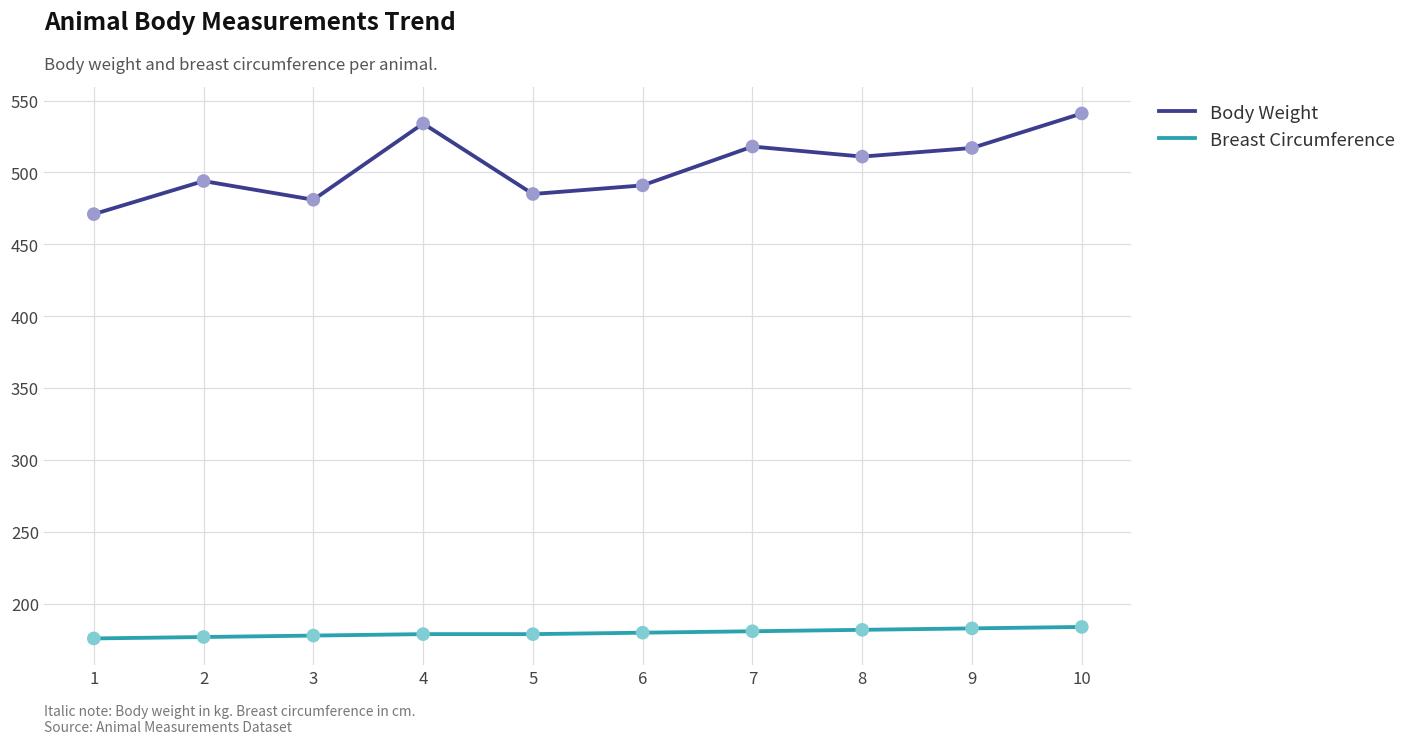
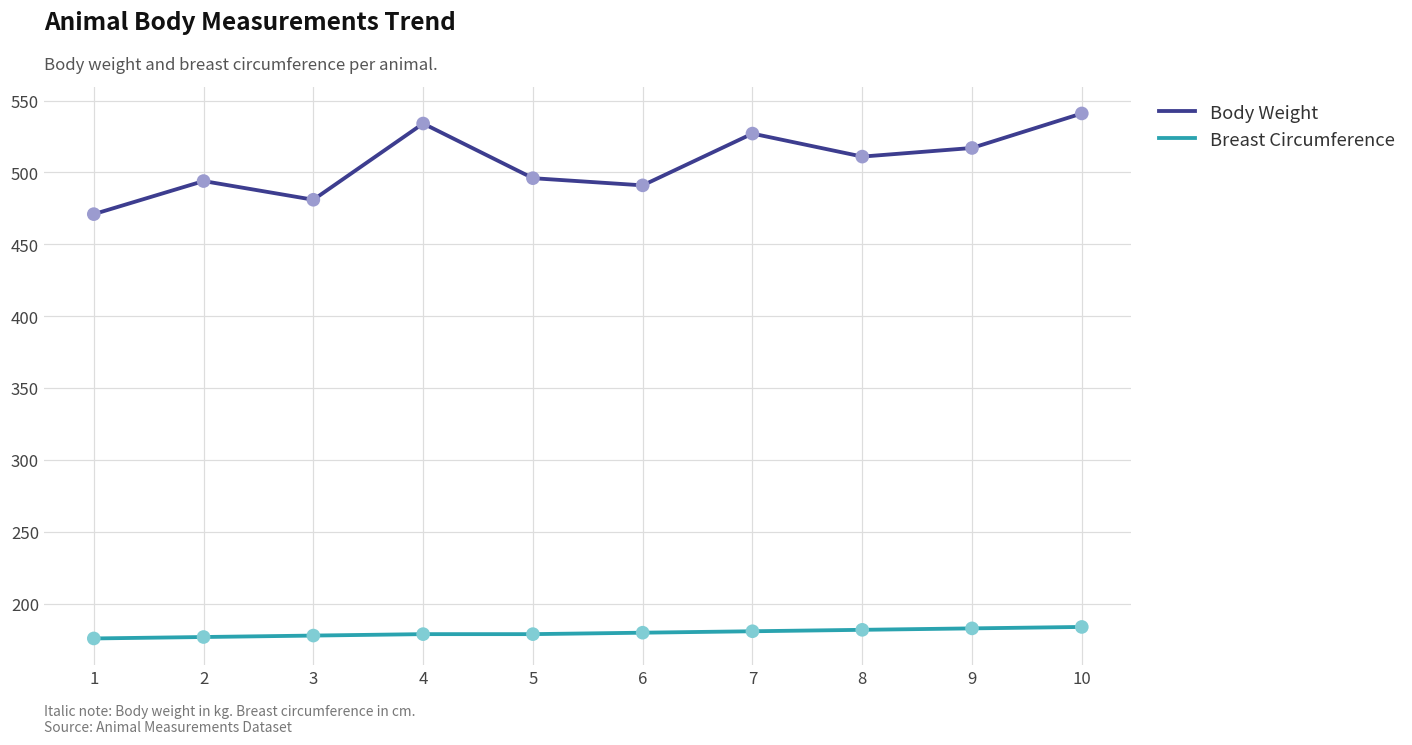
Body Weight, 5: 485 -> 496
Body Weight, 7: 518 -> 527
